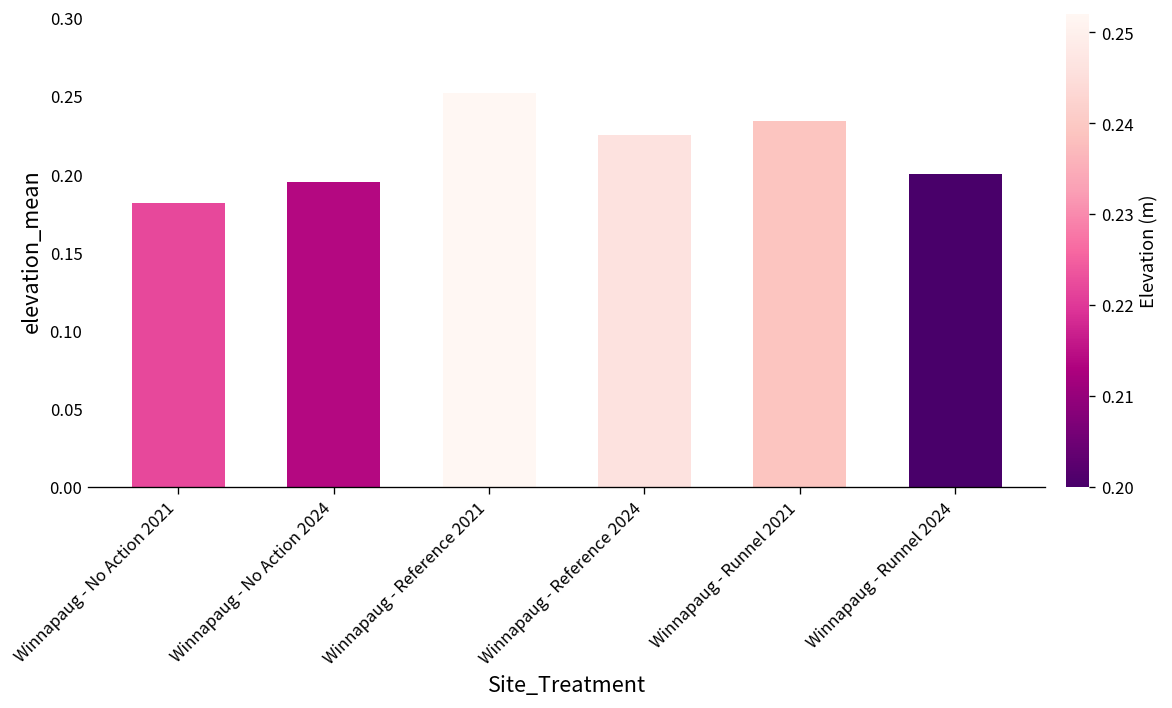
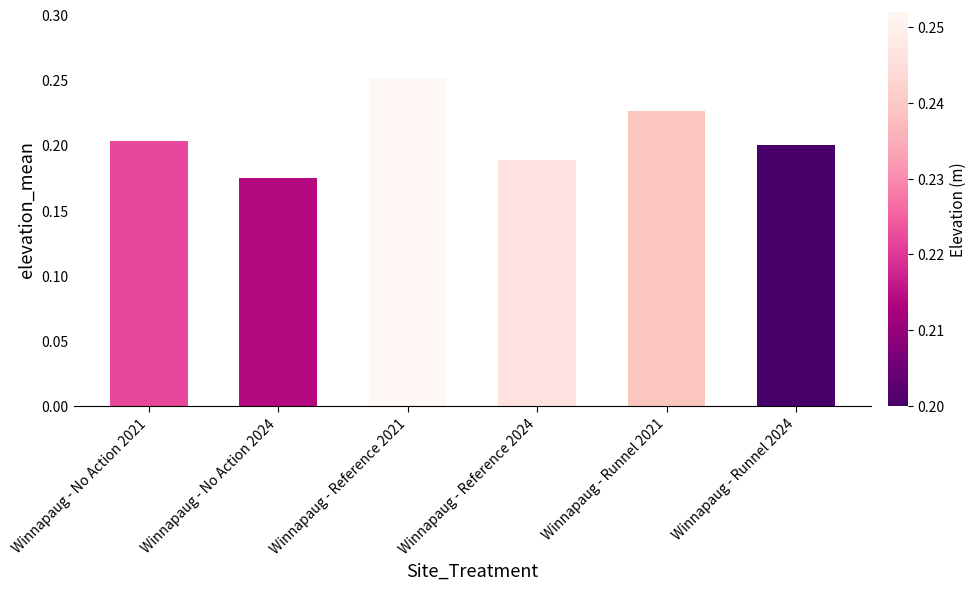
Winnapaug - No Action 2021: 0.182 -> 0.203
Winnapaug - No Action 2024: 0.195 -> 0.175
Winnapaug - Reference 2024: 0.225 -> 0.189
Winnapaug - Runnel 2021: 0.234 -> 0.226
